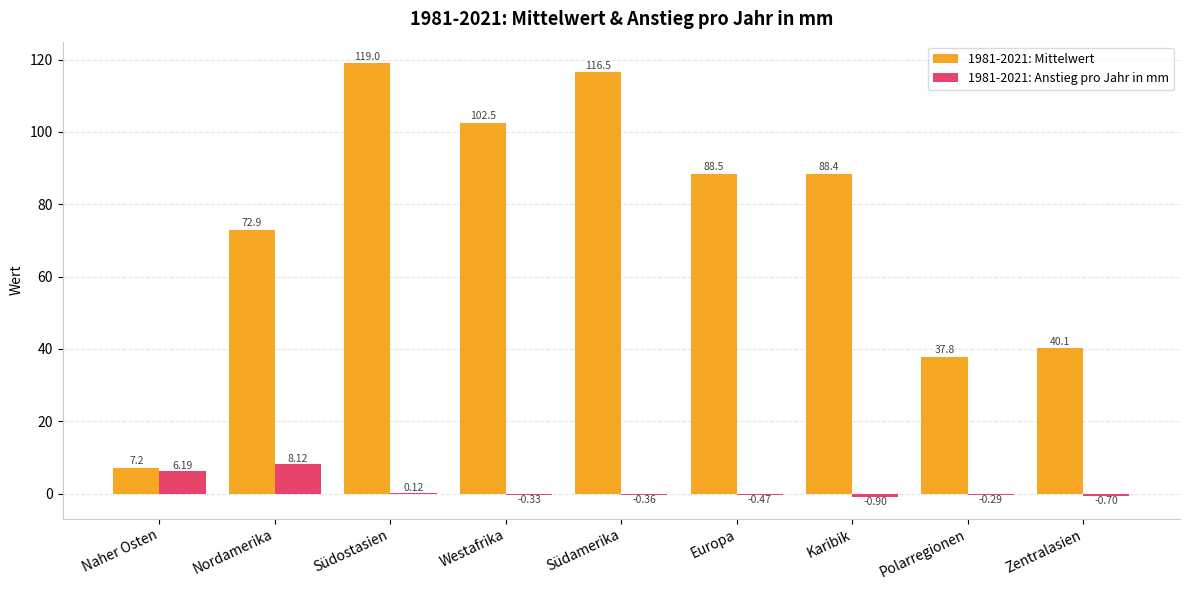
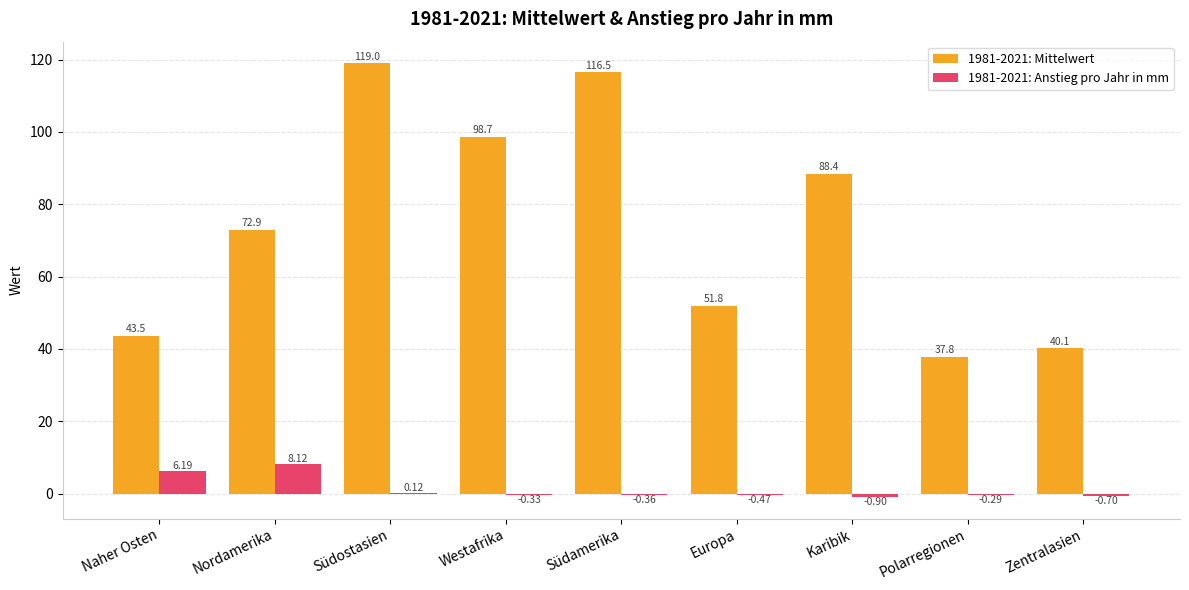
1981-2021: Mittelwert, Naher Osten: 7.2 -> 43.5
1981-2021: Mittelwert, Westafrika: 102.5 -> 98.7
1981-2021: Mittelwert, Europa: 88.5 -> 51.8
